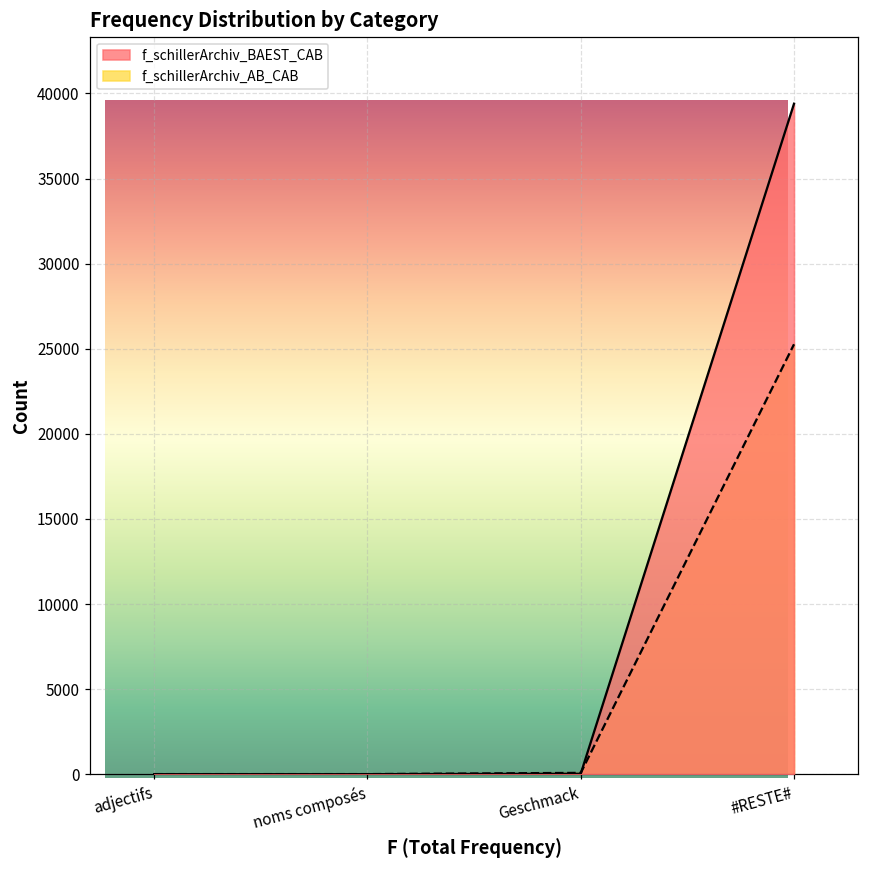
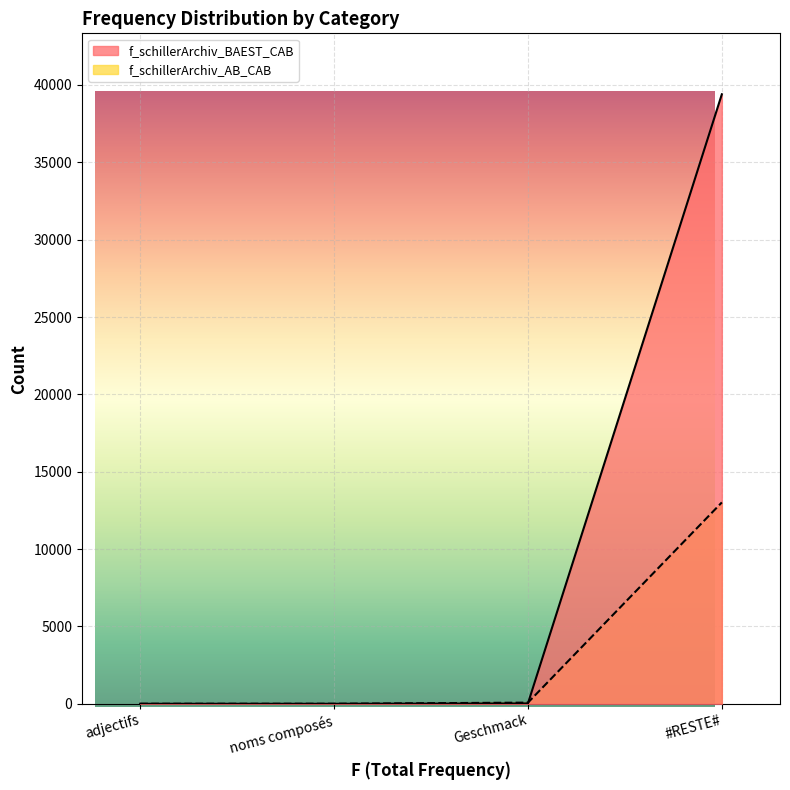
Frequency Distribution by Category, f_schillerArchiv_AB_CAB, #RESTE#: 25300 -> 13000
